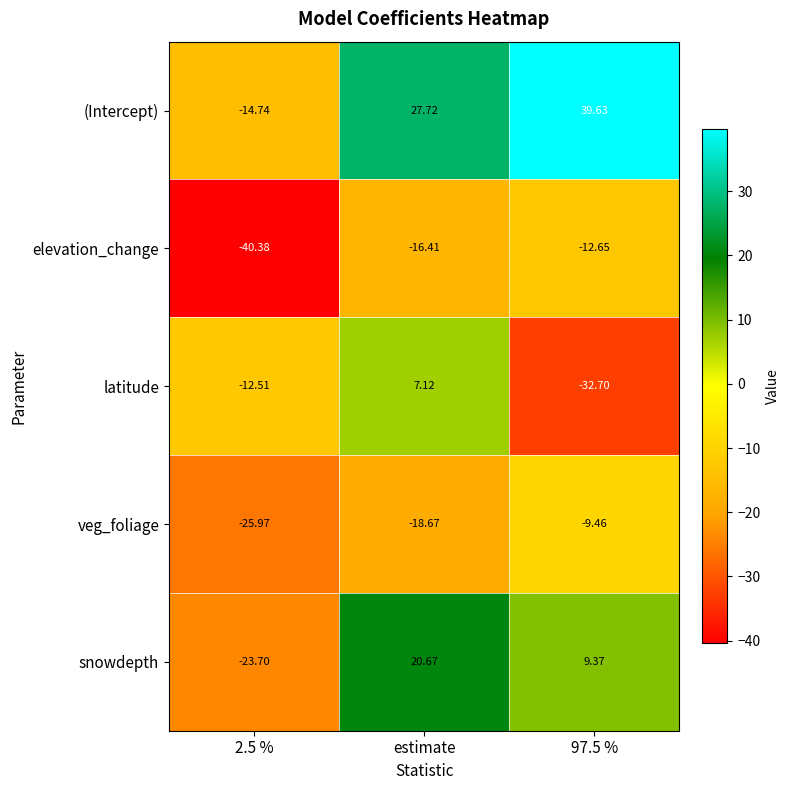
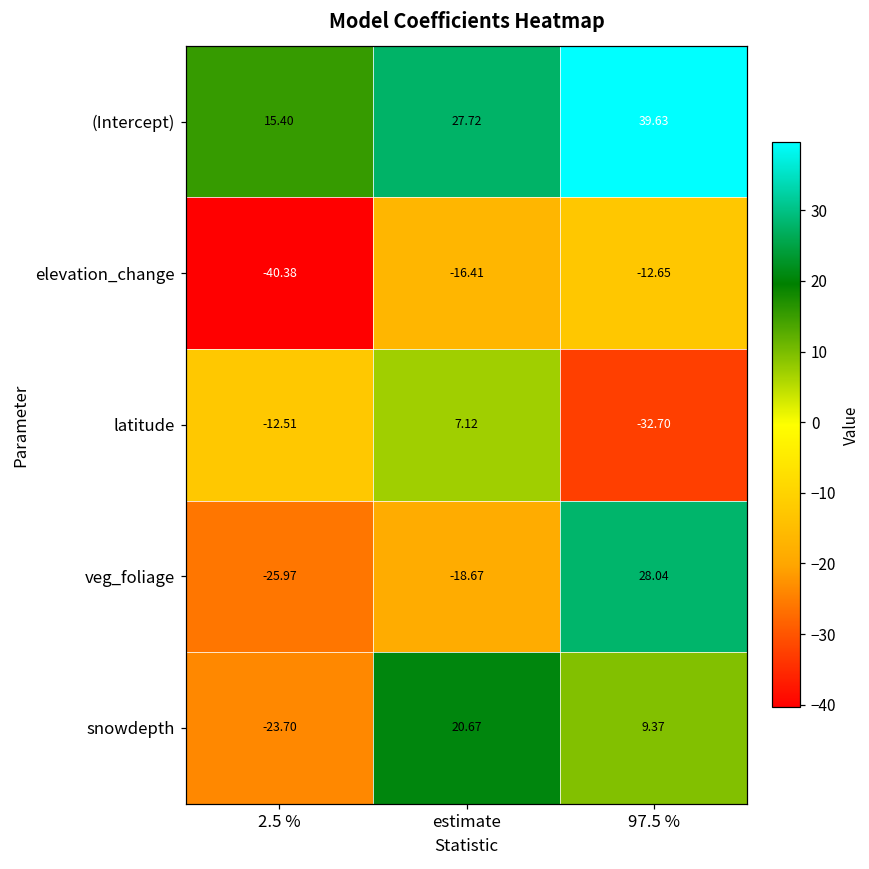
(Intercept), 2.5 %: -14.74 -> 15.40
veg_foliage, 97.5 %: -9.46 -> 28.04
